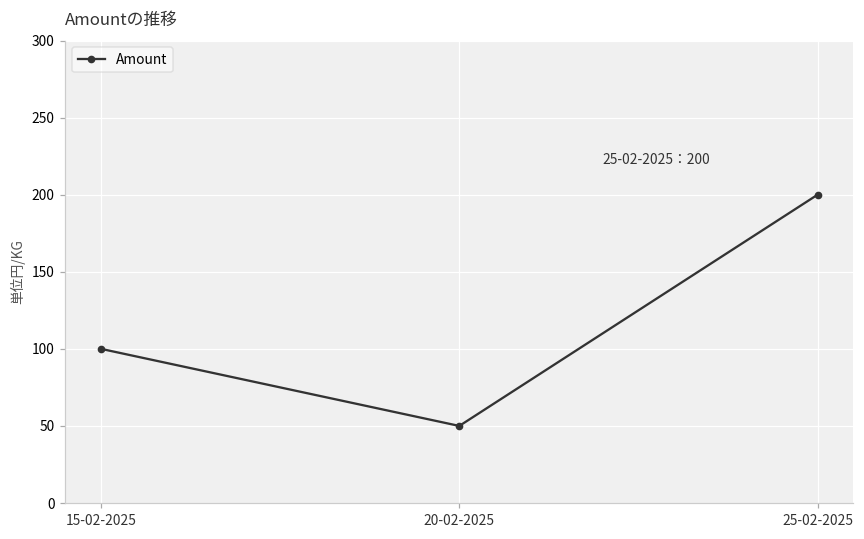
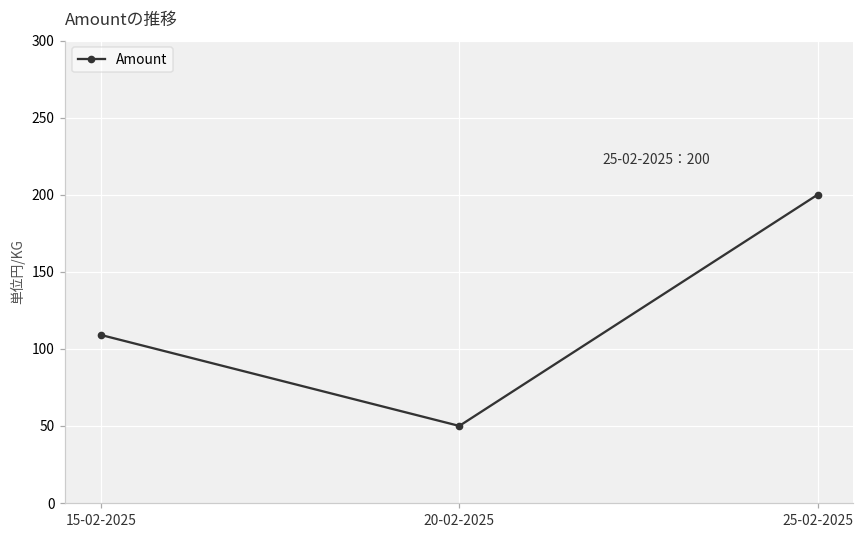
15-02-2025: 100 -> 109
